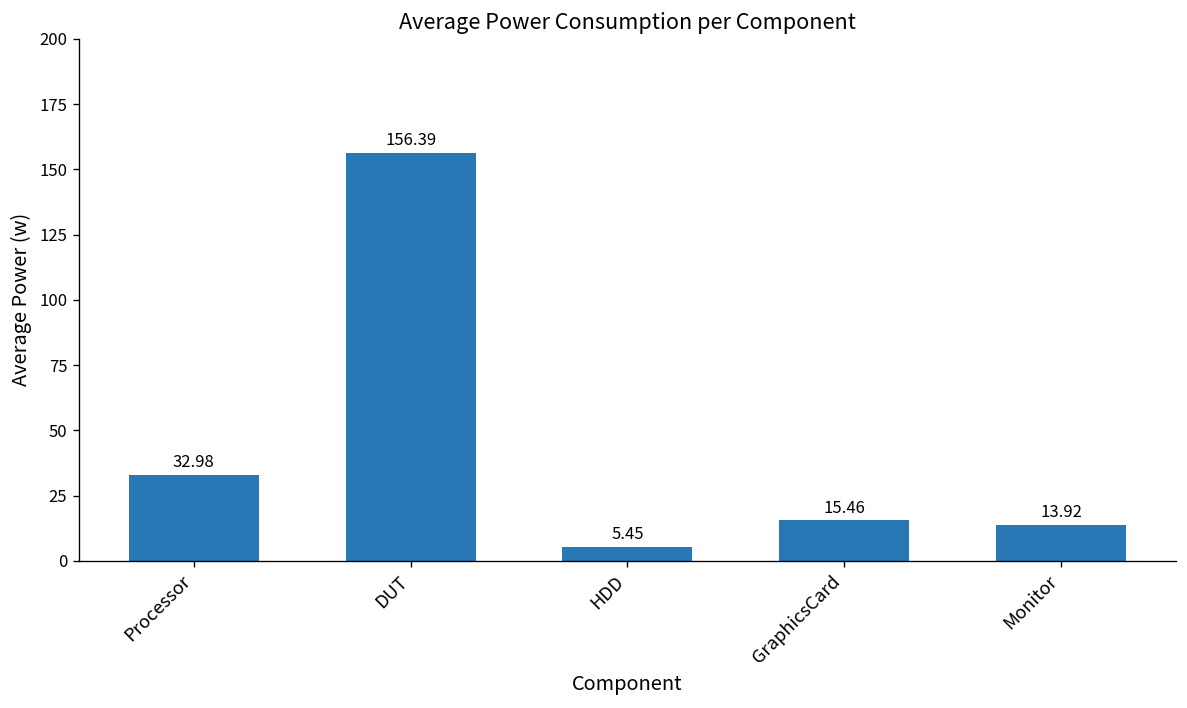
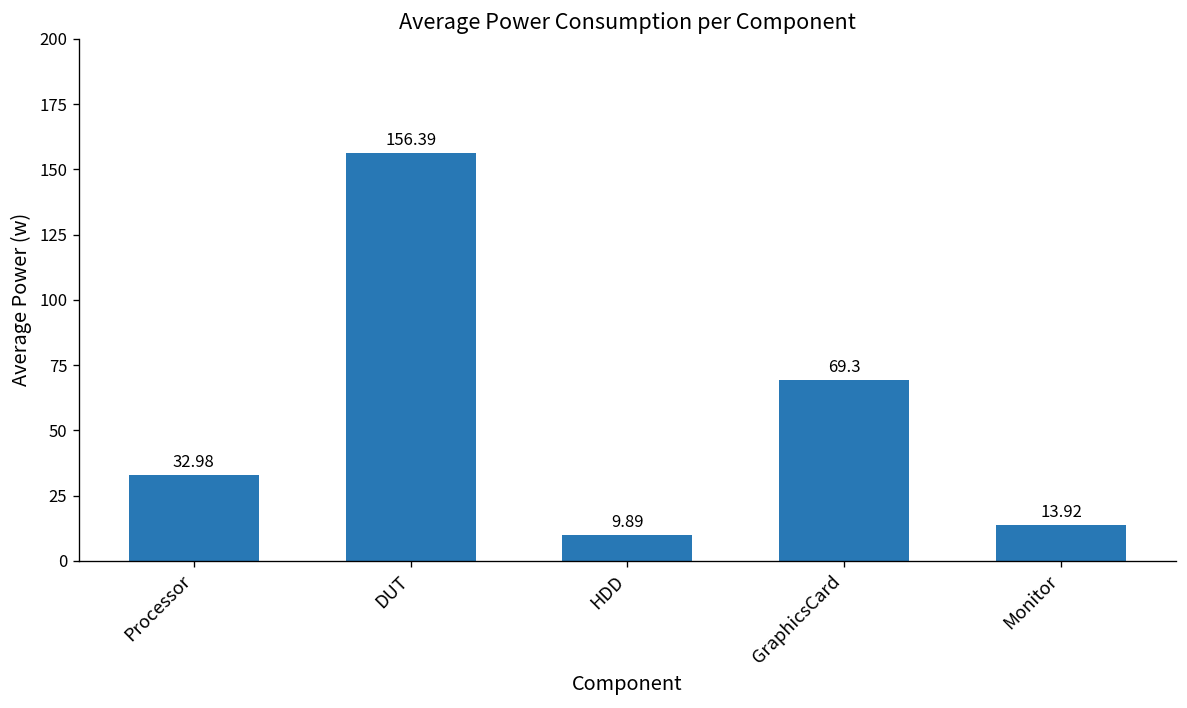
HDD: 5.45 -> 9.89
GraphicsCard: 15.46 -> 69.3
